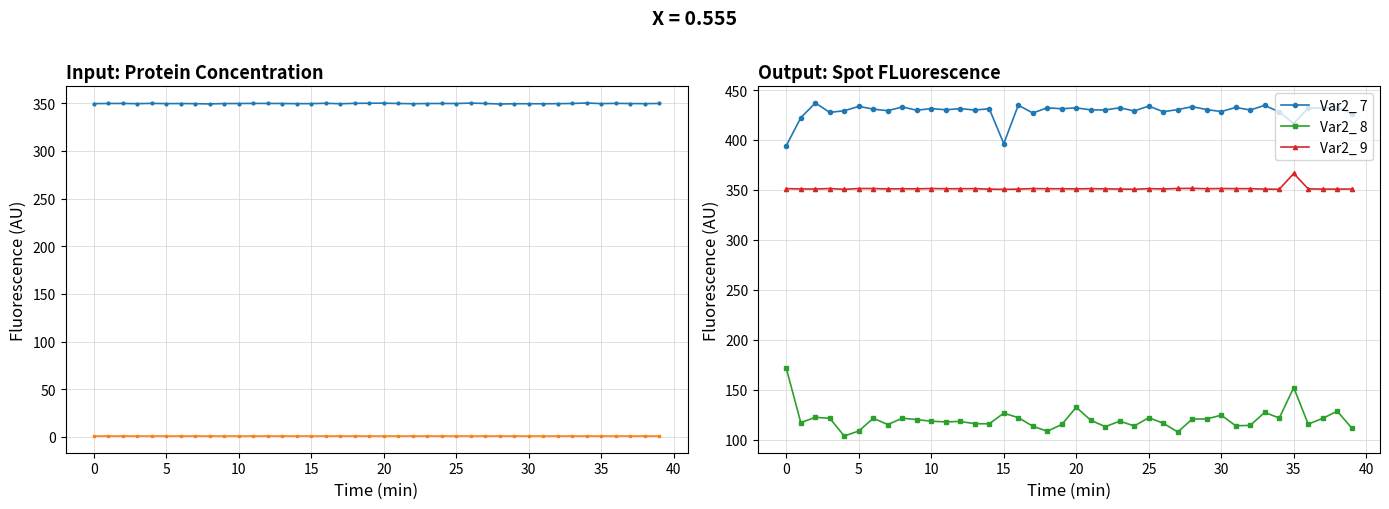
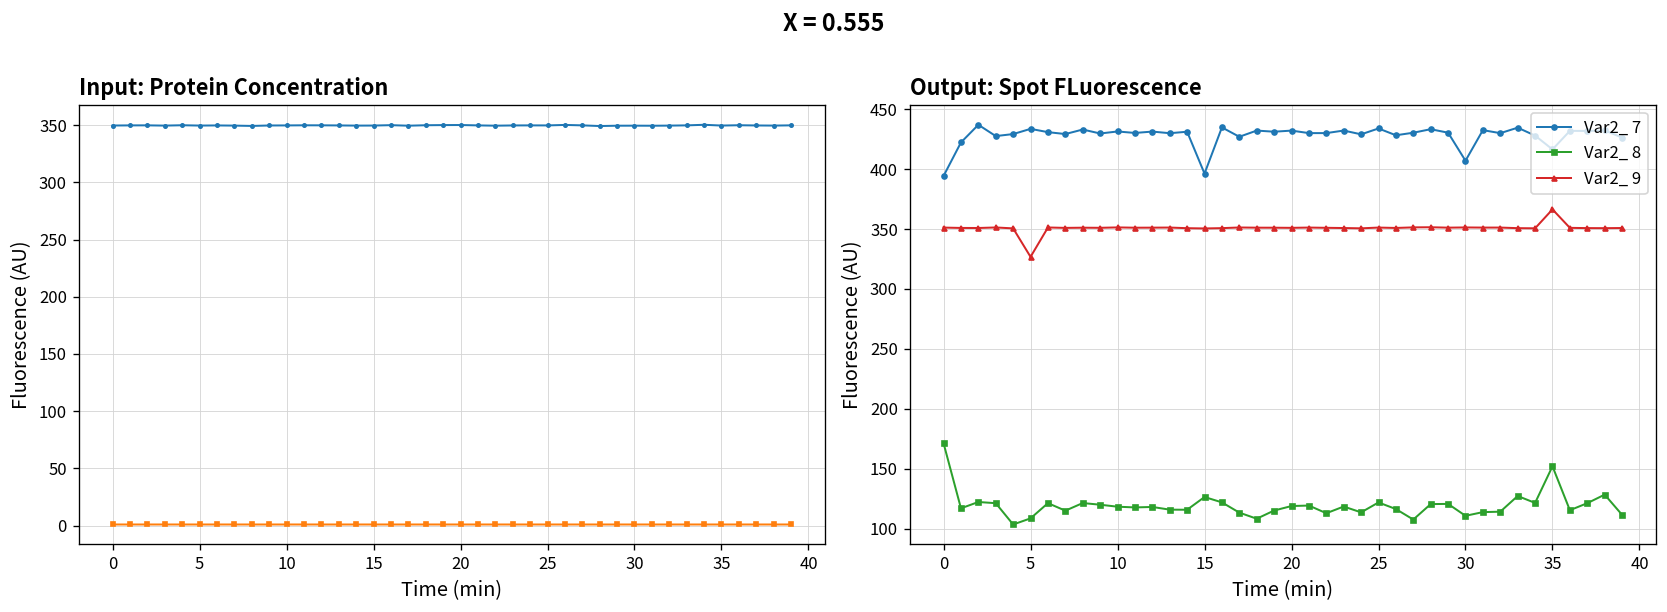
Output: Spot FLuorescence, Var2_ 9, 5: 350 -> 330
Output: Spot FLuorescence, Var2_ 8, 20: 130 -> 120
Output: Spot FLuorescence, Var2_ 7, 30: 430 -> 410
Output: Spot FLuorescence, Var2_ 8, 30: 120 -> 110
